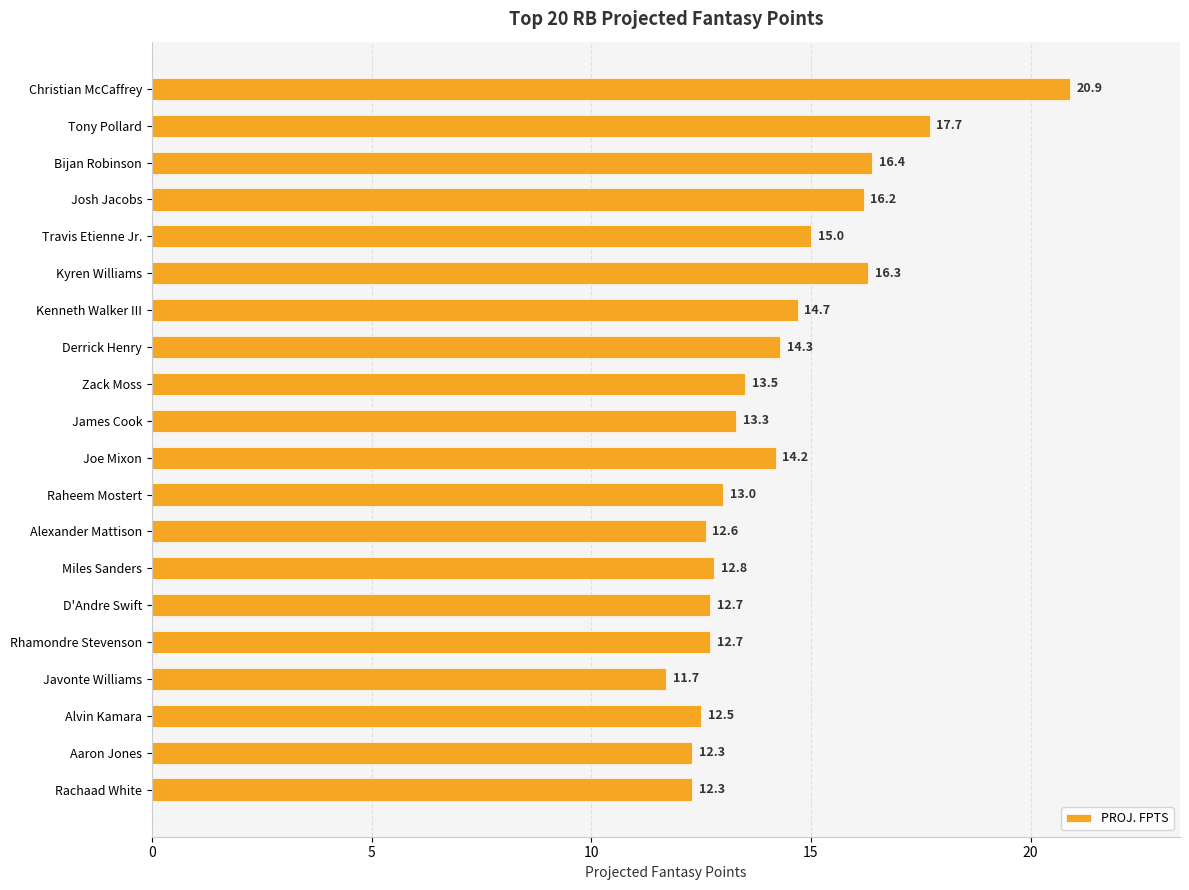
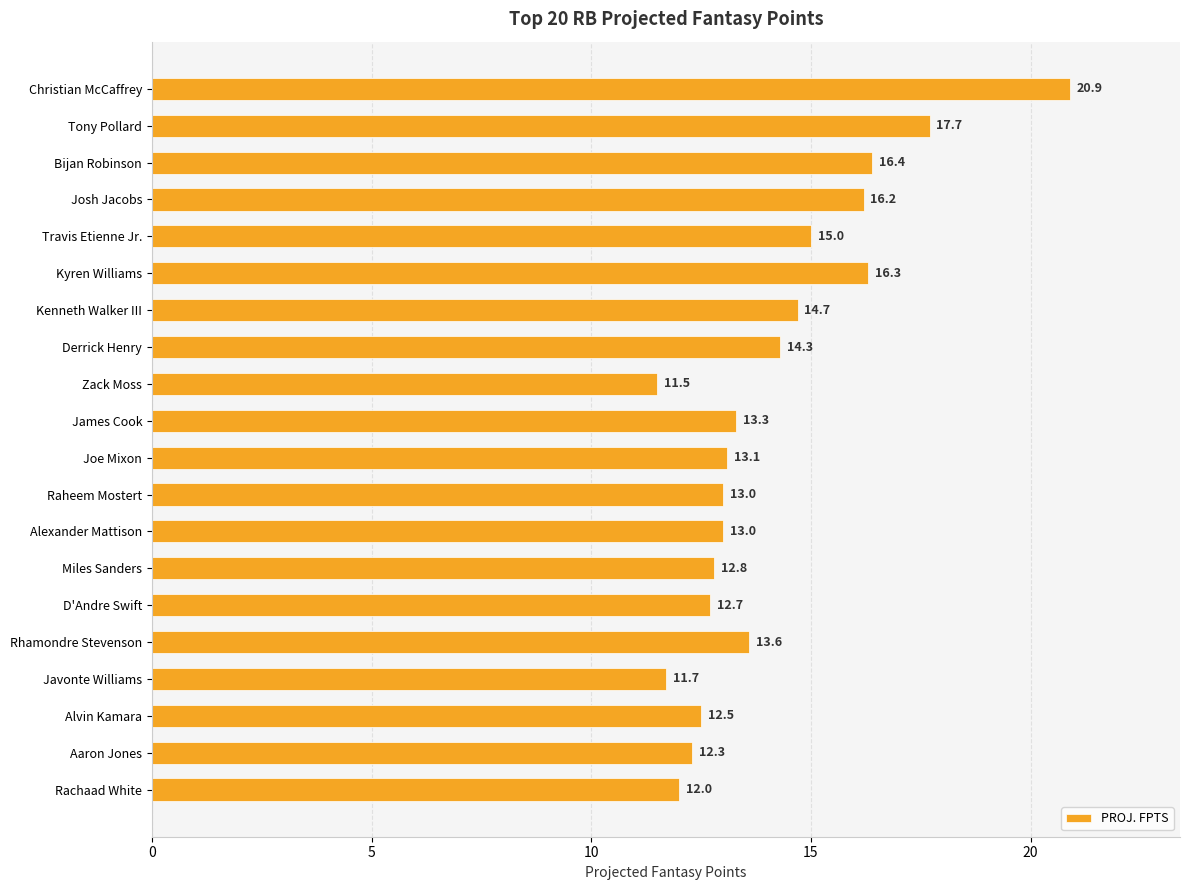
Zack Moss: 13.5 -> 11.5
Joe Mixon: 14.2 -> 13.1
Alexander Mattison: 12.6 -> 13.0
Rhamondre Stevenson: 12.7 -> 13.6
Rachaad White: 12.3 -> 12.0
